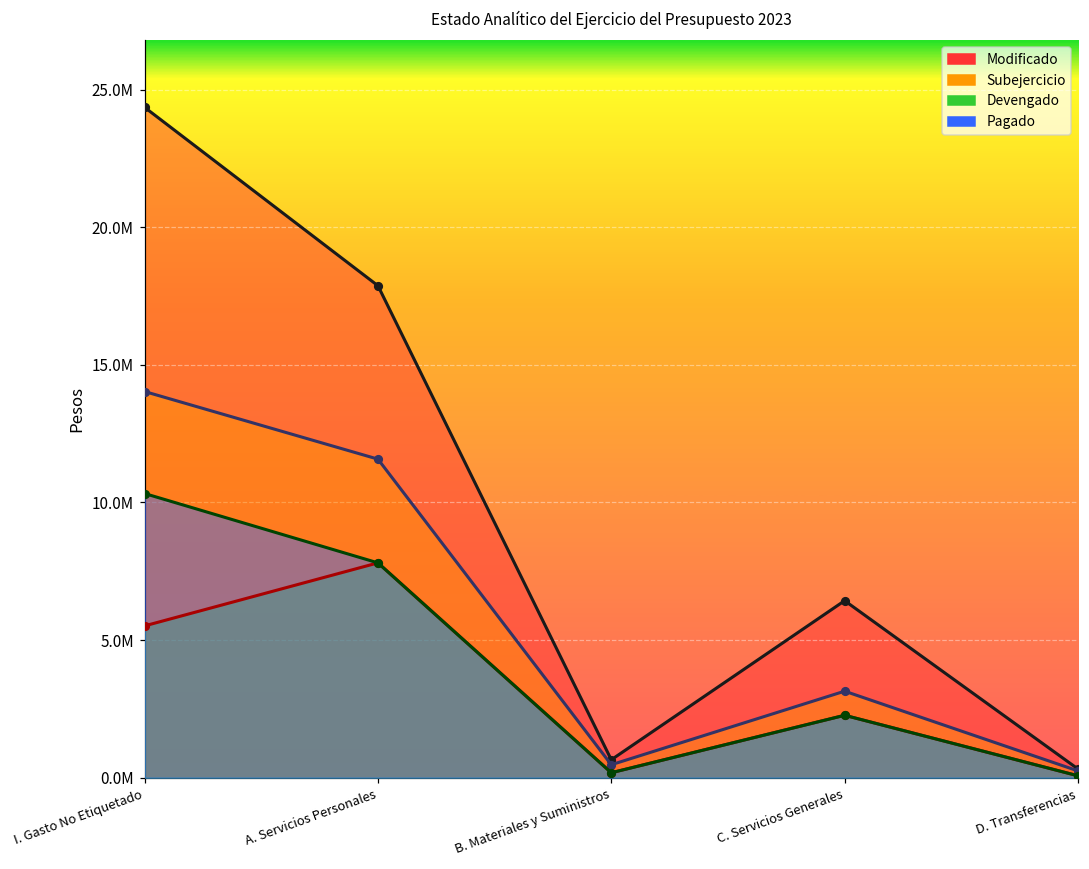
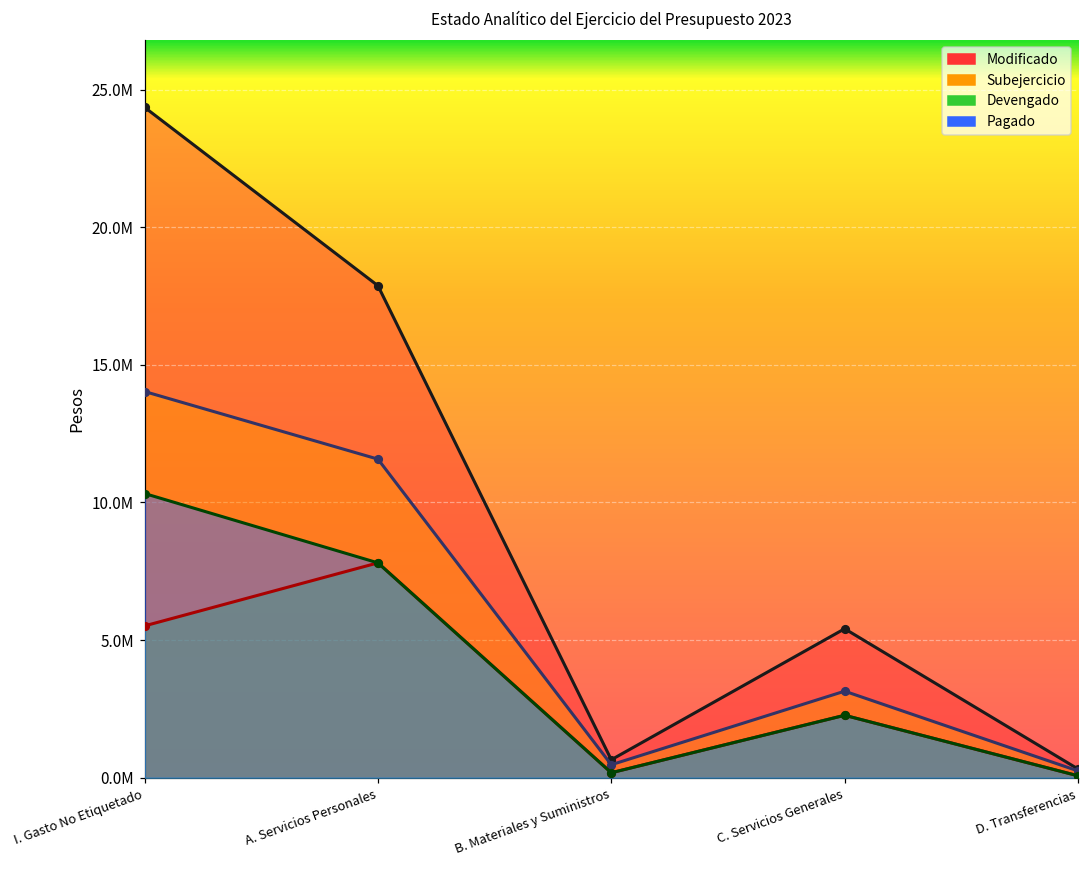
Modificado, C. Servicios Generales: 6400000 -> 5400000
